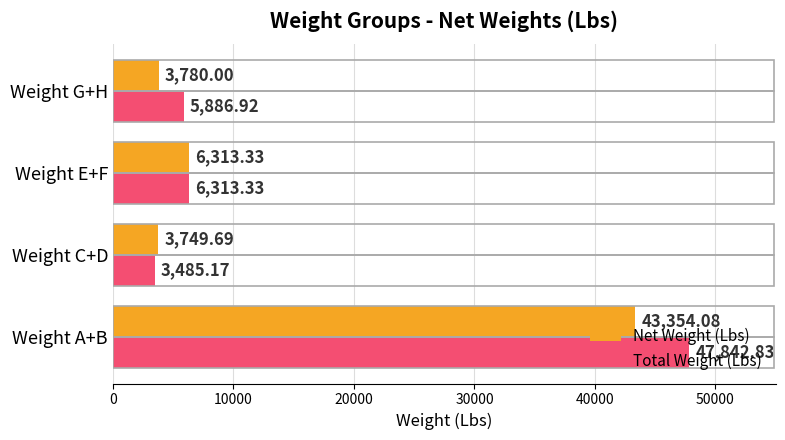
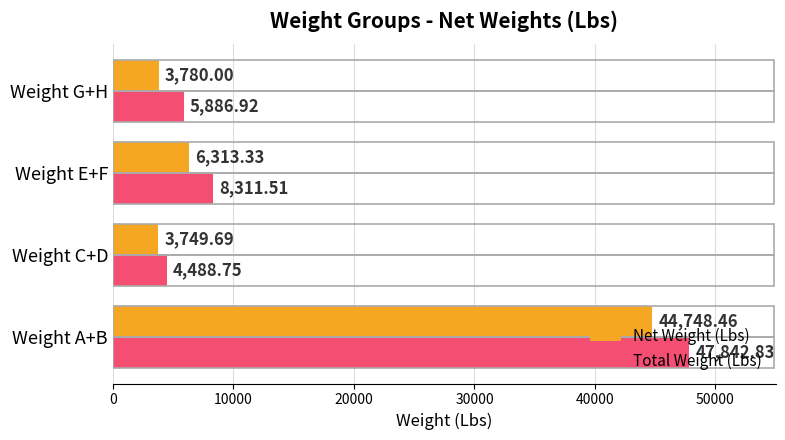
Total Weight (Lbs), Weight E+F: 6,313.33 -> 8,311.51
Total Weight (Lbs), Weight C+D: 3,485.17 -> 4,488.75
Net Weight (Lbs), Weight A+B: 43,354.08 -> 44,748.46
